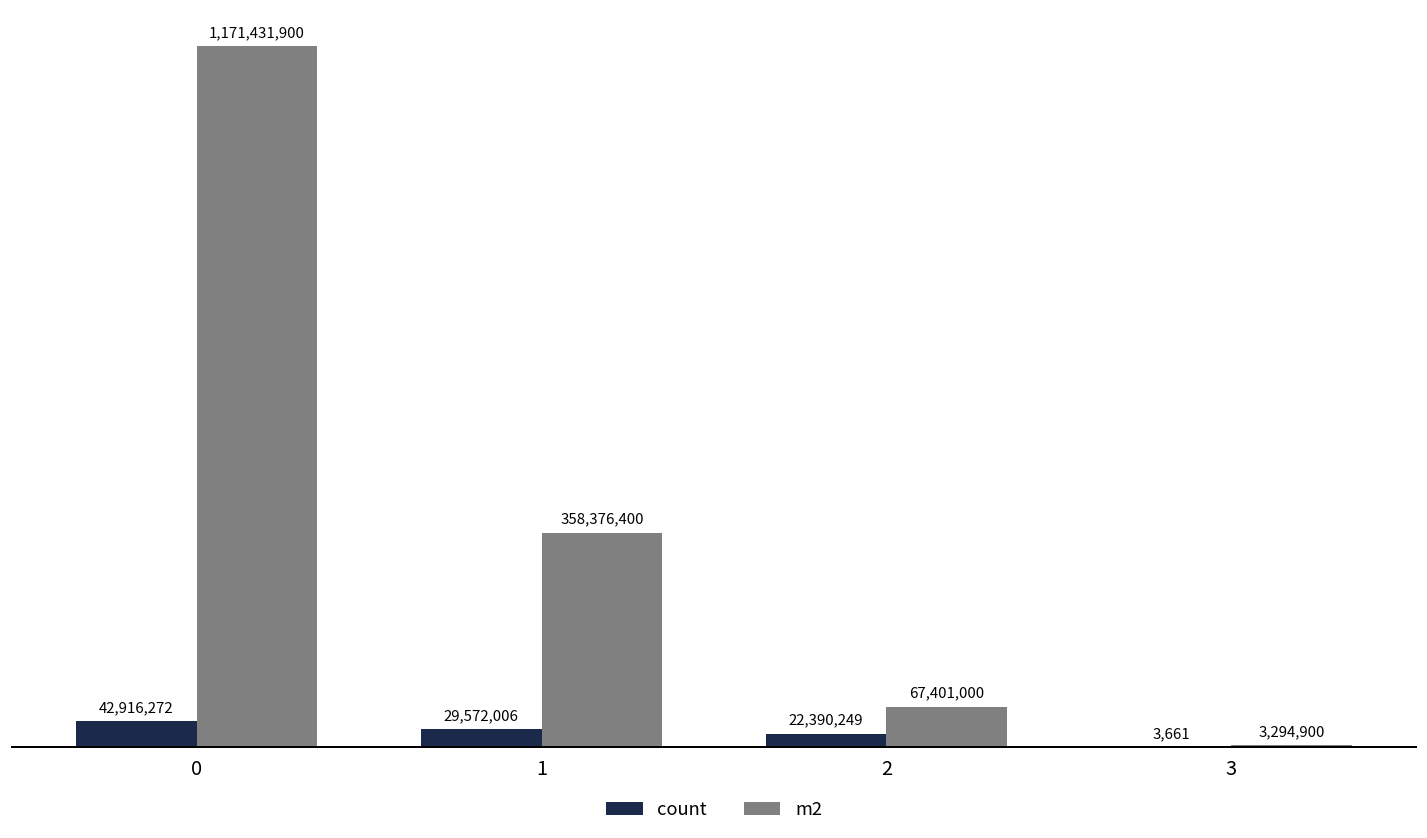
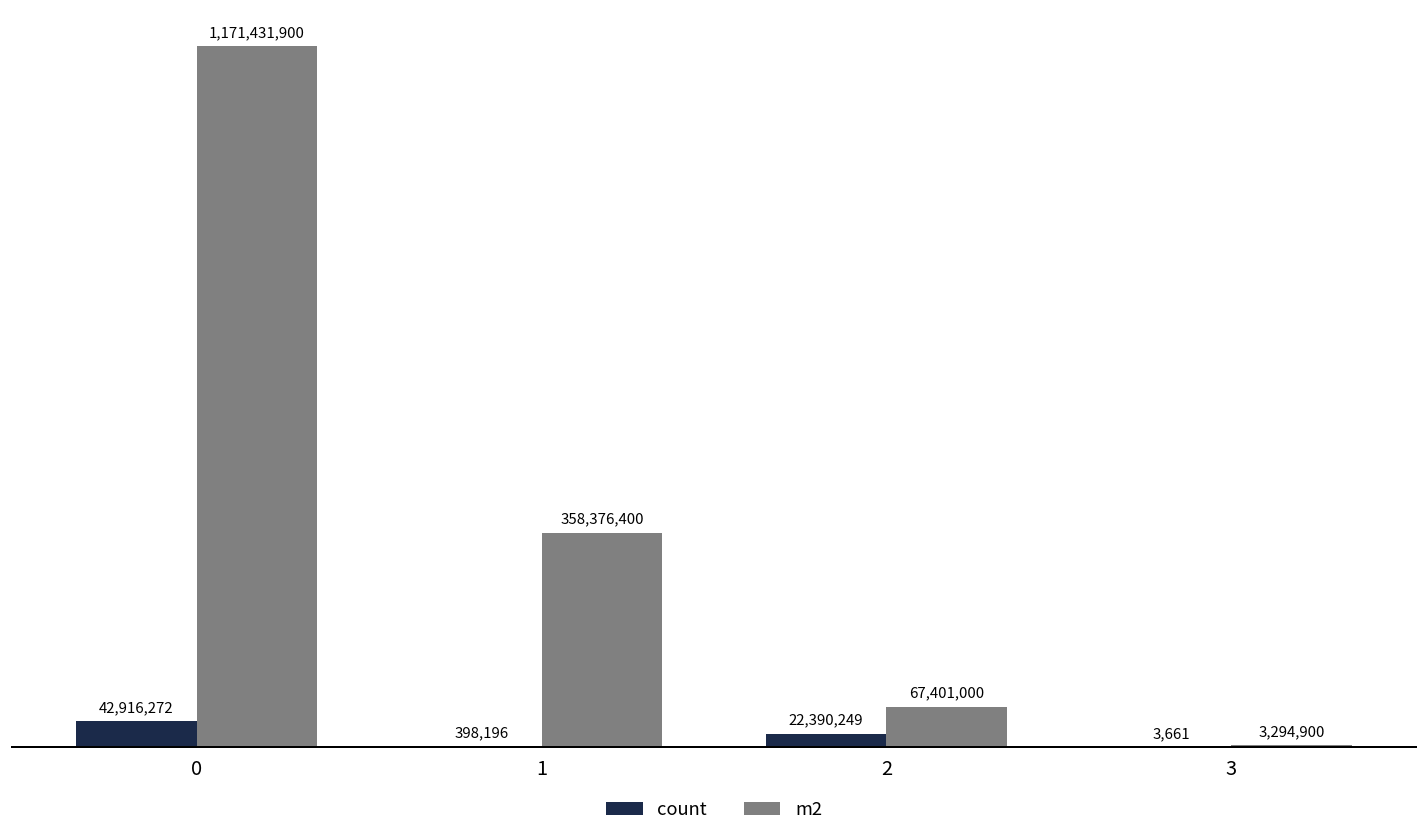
count, 1: 29,572,006 -> 398,196
